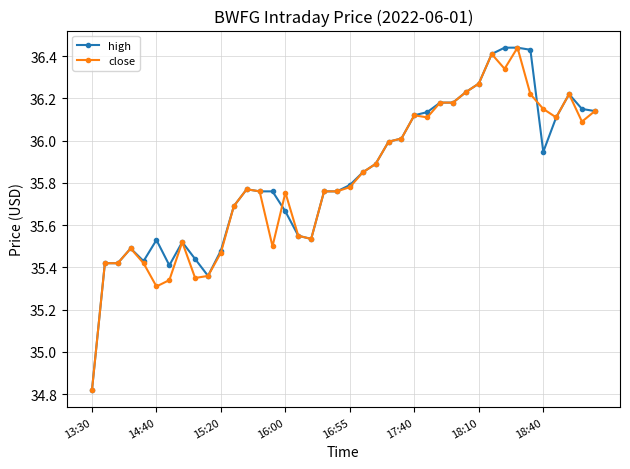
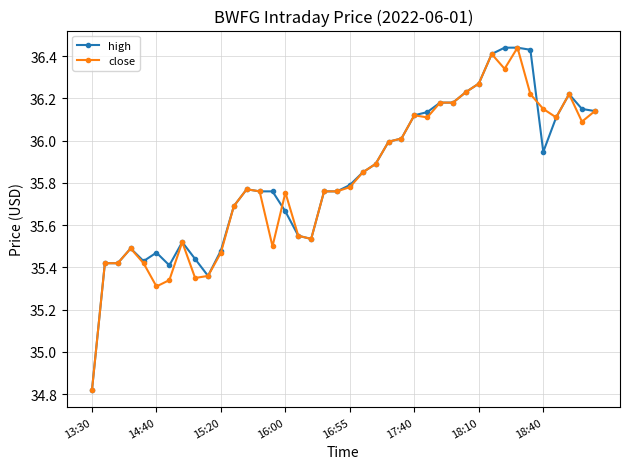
high, 14:40: 35.53 -> 35.47
